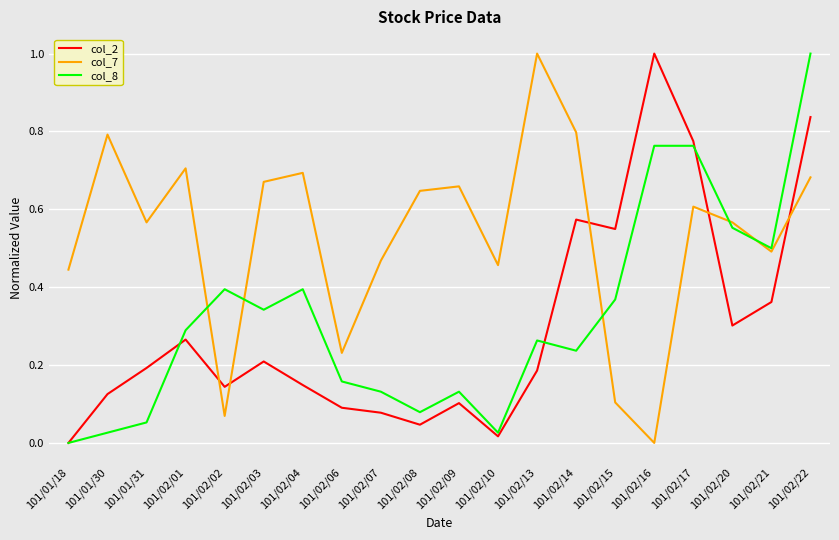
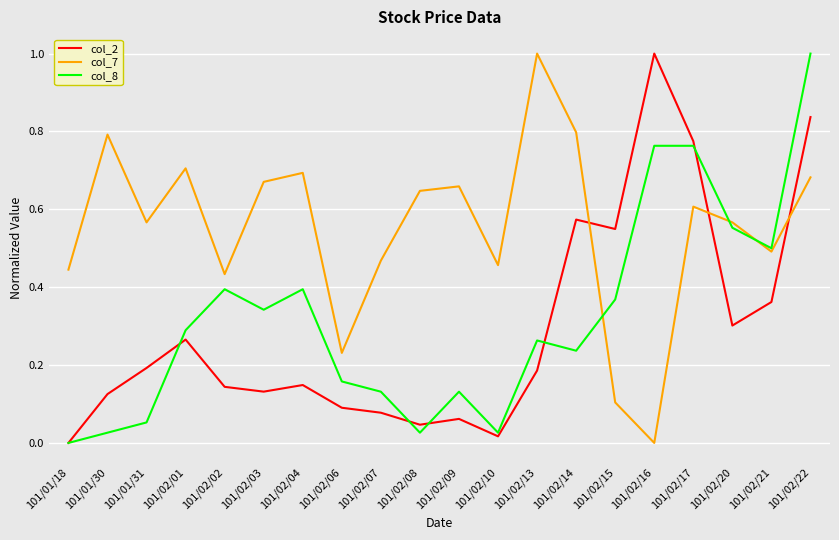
col_7, 101/02/02: 0.07 -> 0.43
col_2, 101/02/03: 0.21 -> 0.13
col_8, 101/02/08: 0.08 -> 0.03
col_2, 101/02/09: 0.10 -> 0.06
